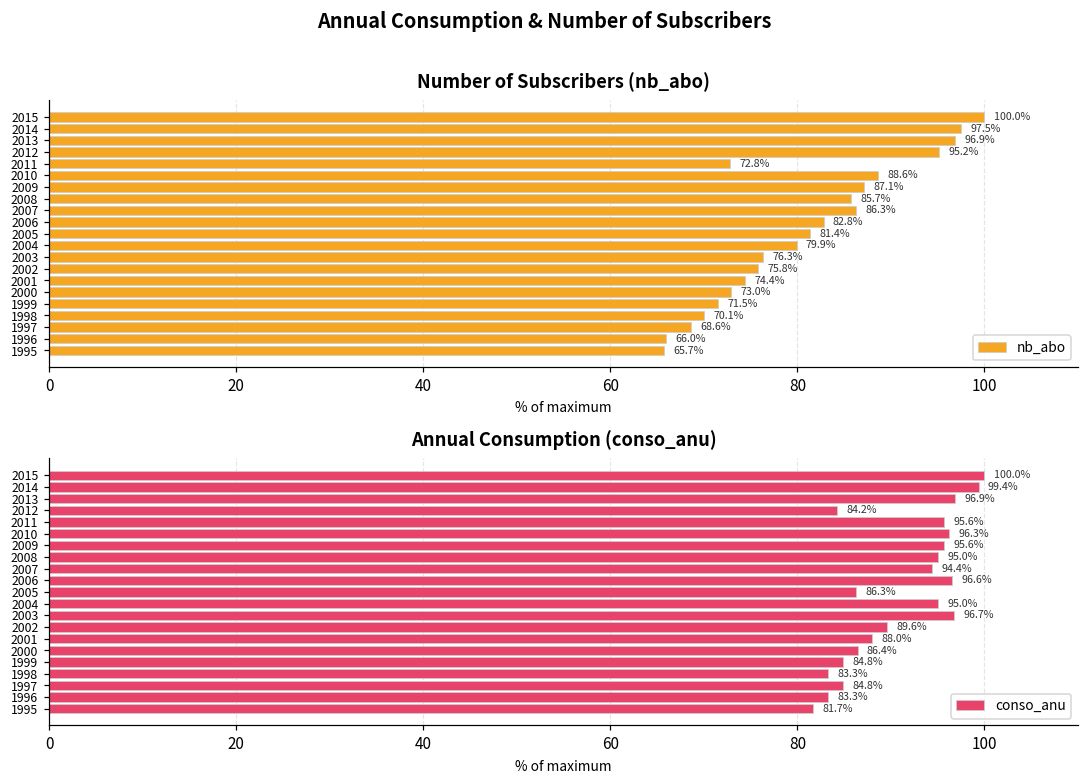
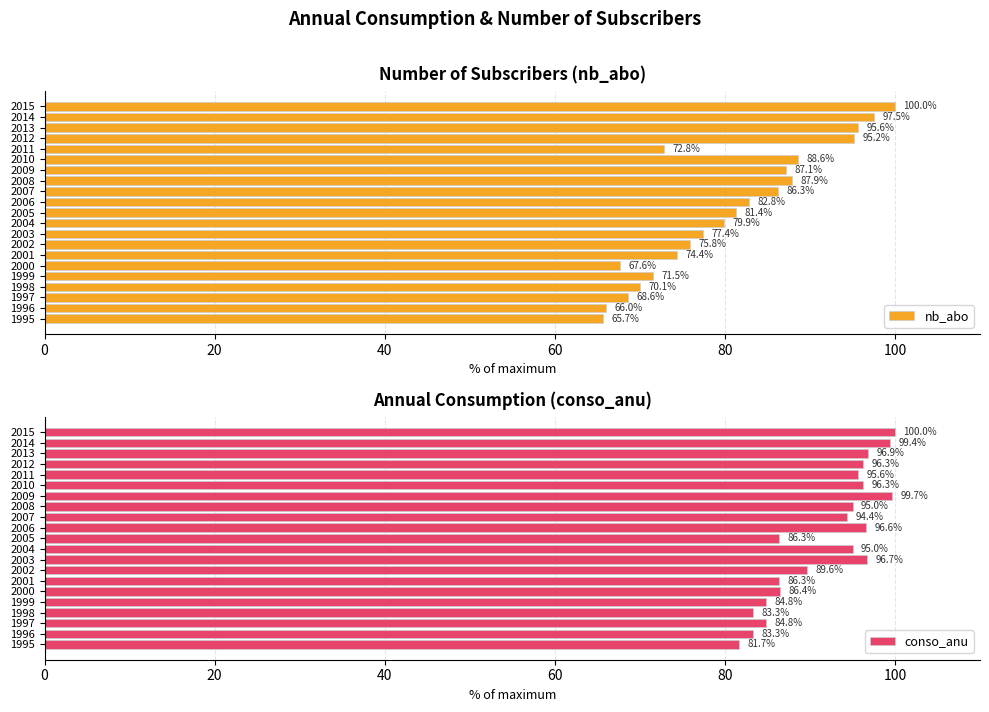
Number of Subscribers (nb_abo), 2013: 96.9% -> 95.6%
Number of Subscribers (nb_abo), 2008: 85.7% -> 87.9%
Number of Subscribers (nb_abo), 2003: 76.3% -> 77.4%
Number of Subscribers (nb_abo), 2000: 73.0% -> 67.6%
Annual Consumption (conso_anu), 2012: 84.2% -> 96.3%
Annual Consumption (conso_anu), 2009: 95.6% -> 99.7%
Annual Consumption (conso_anu), 2001: 88.0% -> 86.3%
